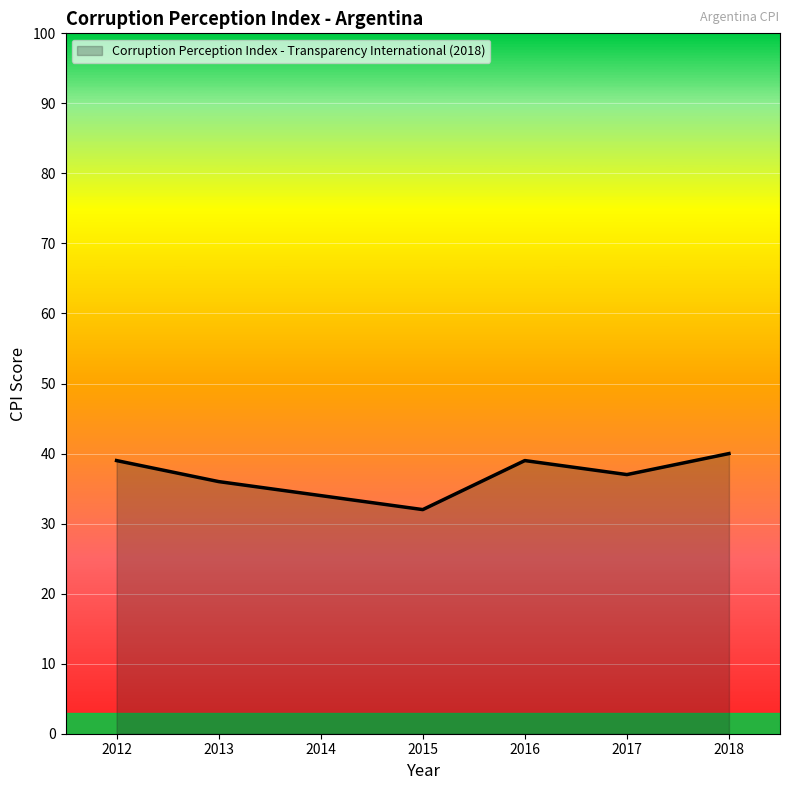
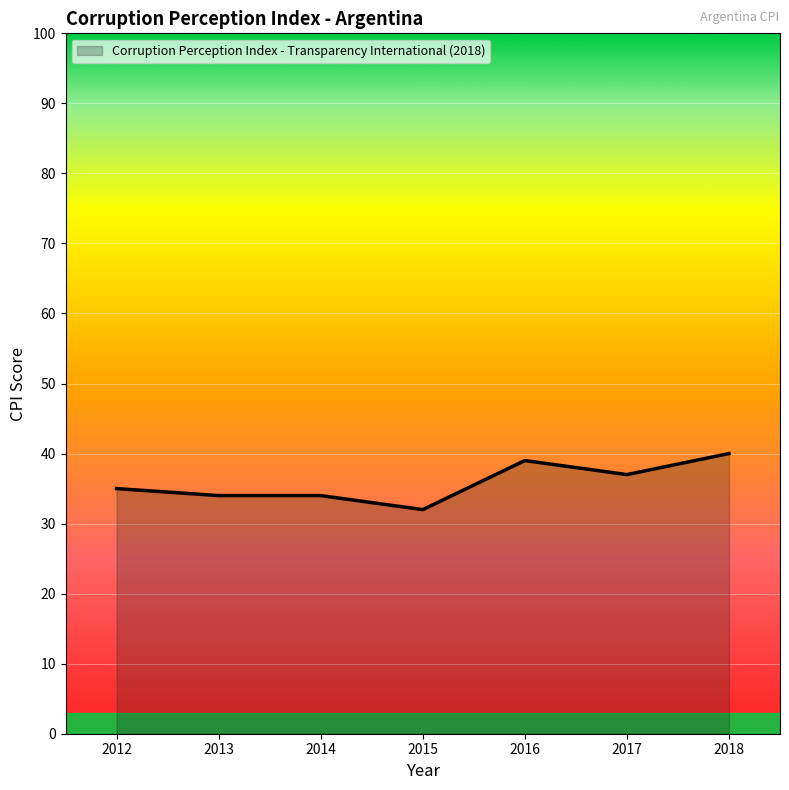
2012: 39 -> 35
2013: 36 -> 34
